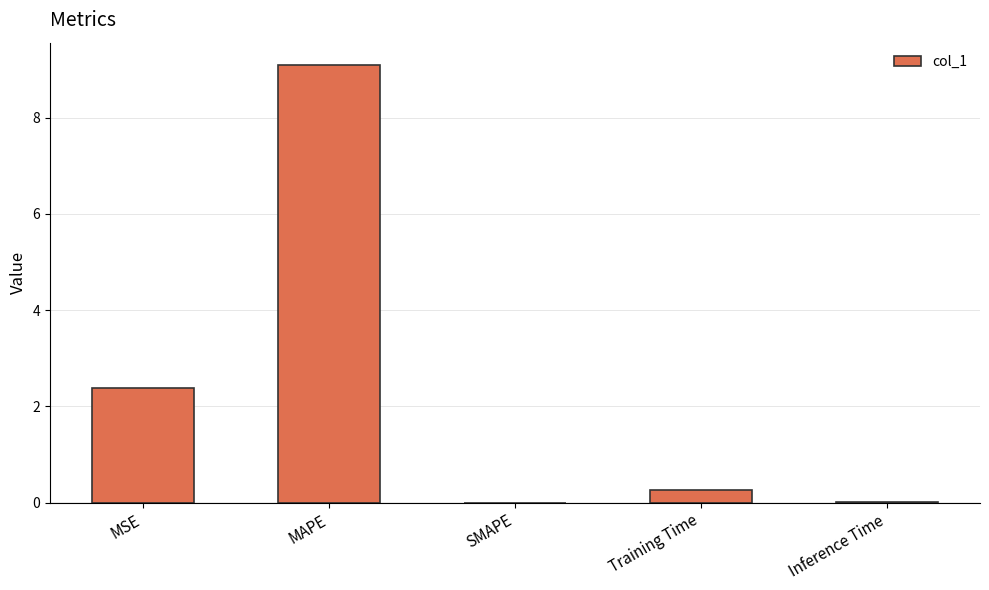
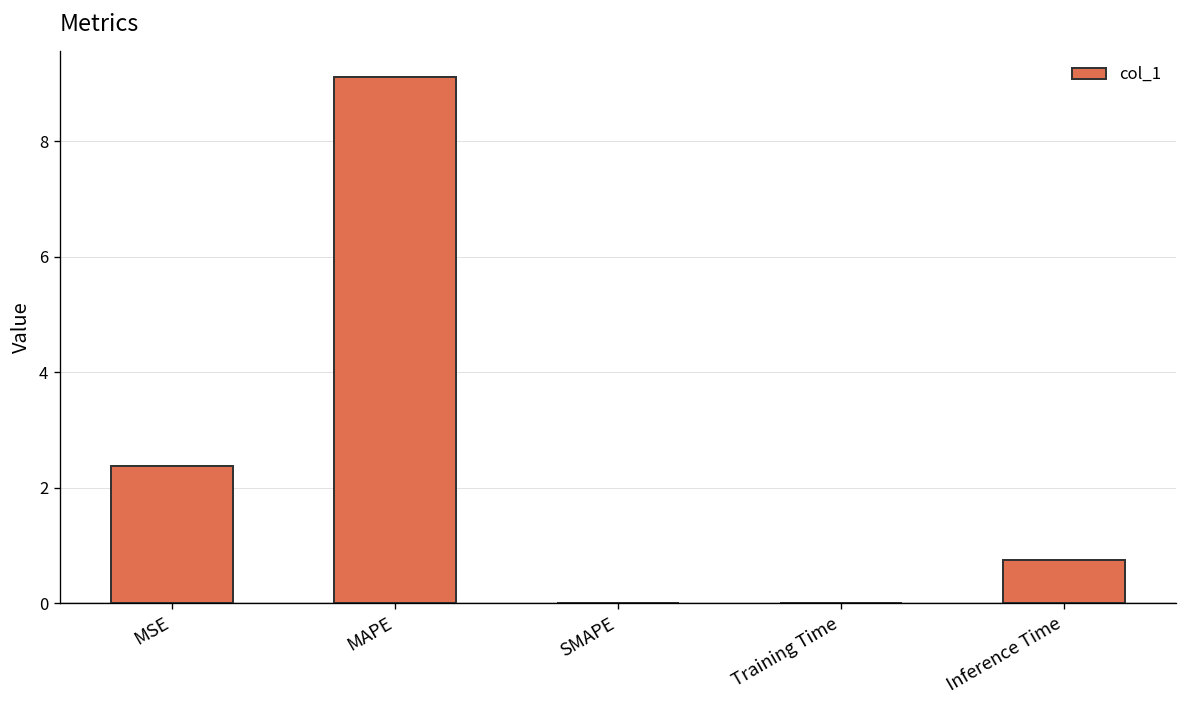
Training Time: 0.3 -> 0.0
Inference Time: 0.0 -> 0.7
